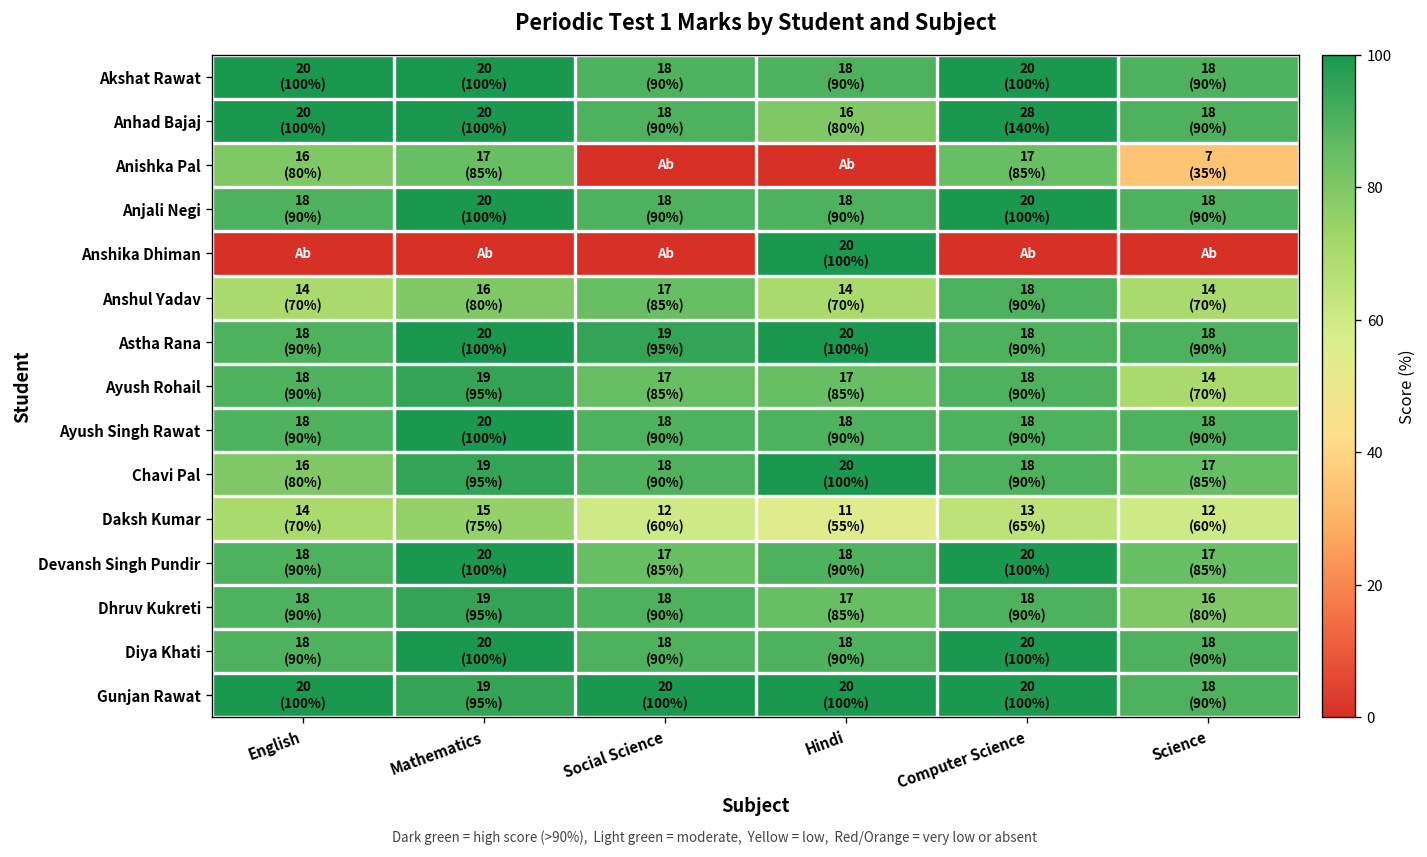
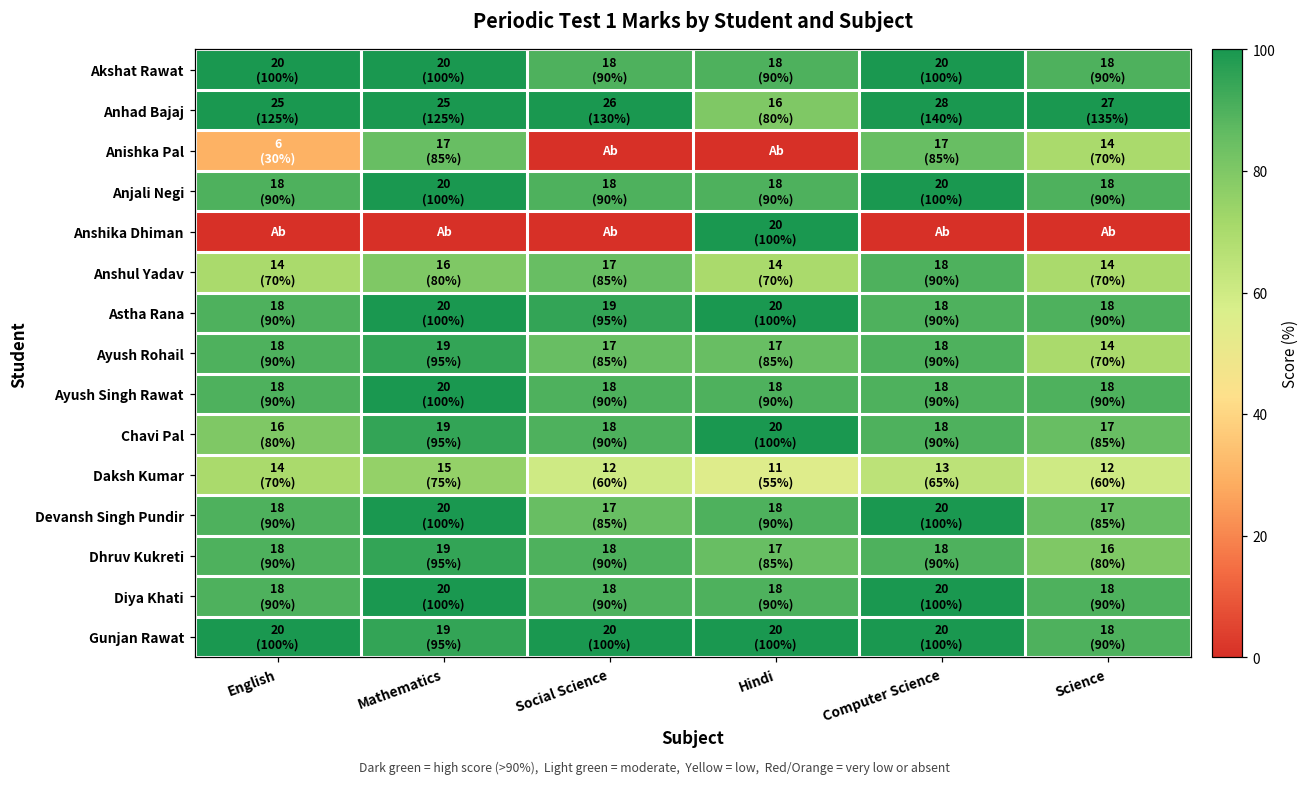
Anhad Bajaj, English: 20 (100%) -> 25 (125%)
Anhad Bajaj, Mathematics: 20 (100%) -> 25 (125%)
Anhad Bajaj, Social Science: 18 (90%) -> 26 (130%)
Anhad Bajaj, Science: 18 (90%) -> 27 (135%)
Anishka Pal, English: 16 (80%) -> 6 (30%)
Anishka Pal, Science: 7 (35%) -> 14 (70%)
